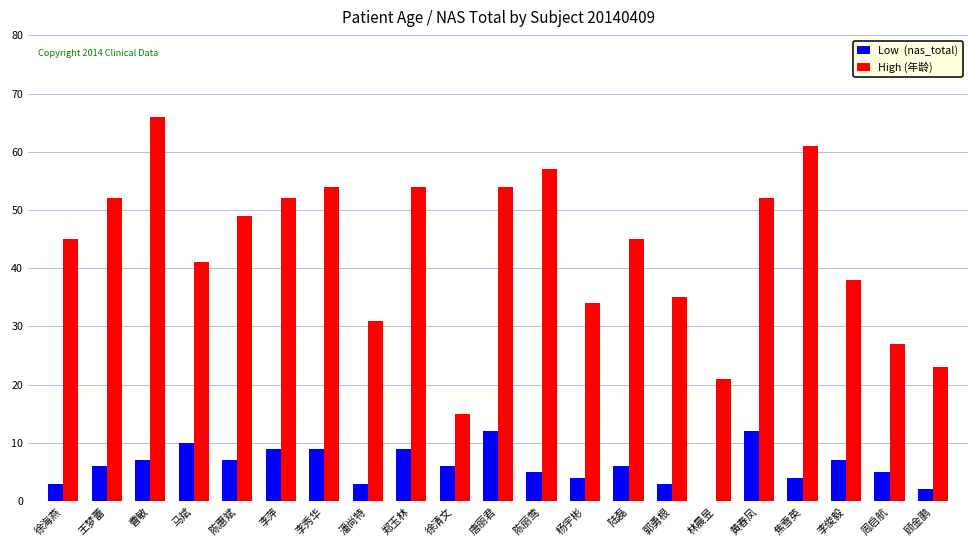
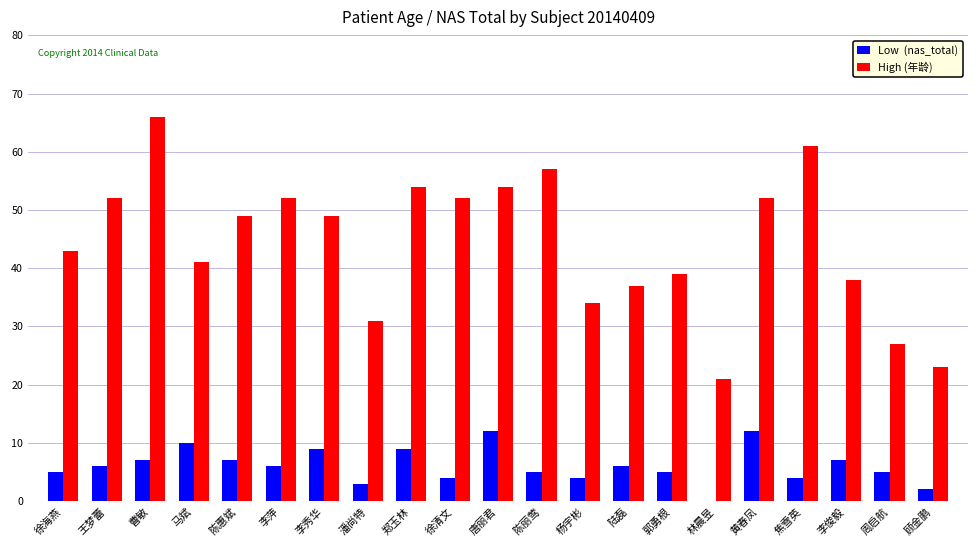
Low (nas_total), 徐海燕: 3 -> 5
High (年龄), 徐海燕: 45 -> 43
Low (nas_total), 李萍: 9 -> 6
High (年龄), 李秀华: 54 -> 49
Low (nas_total), 徐清文: 6 -> 4
High (年龄), 徐清文: 15 -> 52
High (年龄), 陆磊: 45 -> 37
Low (nas_total), 郭勇根: 3 -> 5
High (年龄), 郭勇根: 35 -> 39
